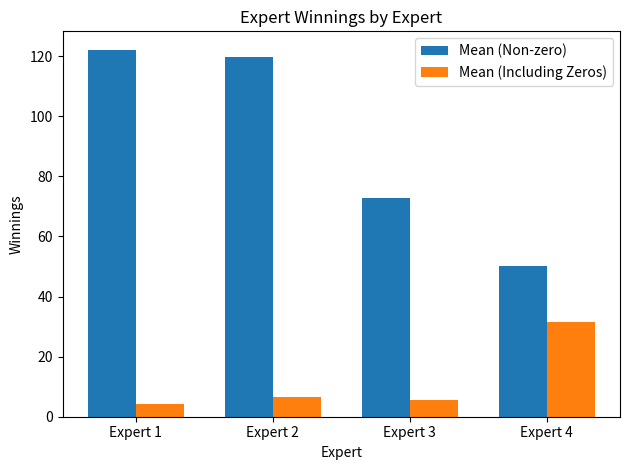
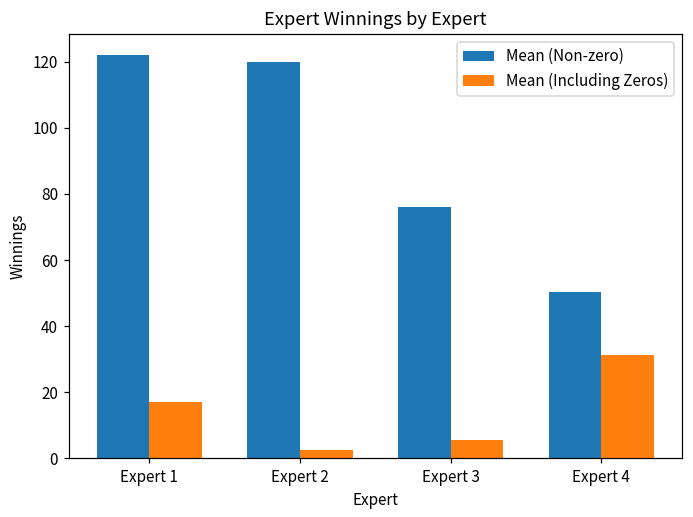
Mean (Including Zeros), Expert 1: 4 -> 17
Mean (Including Zeros), Expert 2: 7 -> 2
Mean (Non-zero), Expert 3: 73 -> 76
